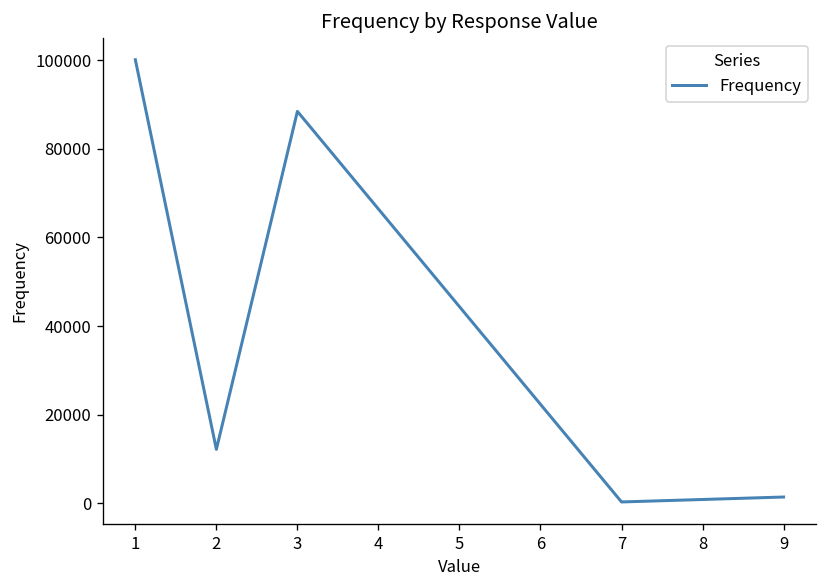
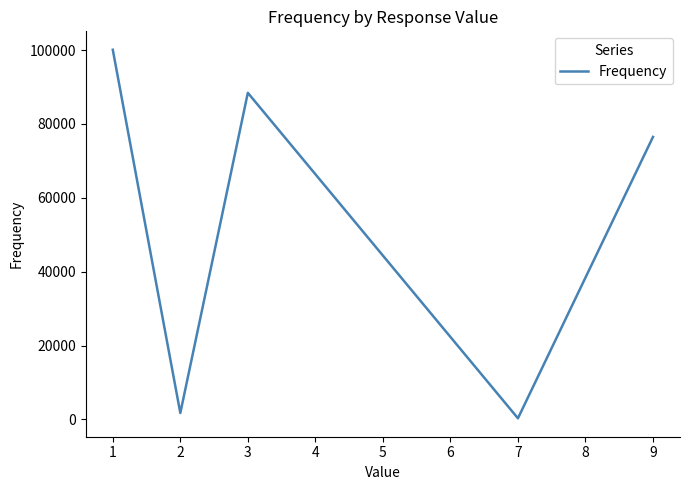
2: 12000 -> 2000
9: 1000 -> 76000
